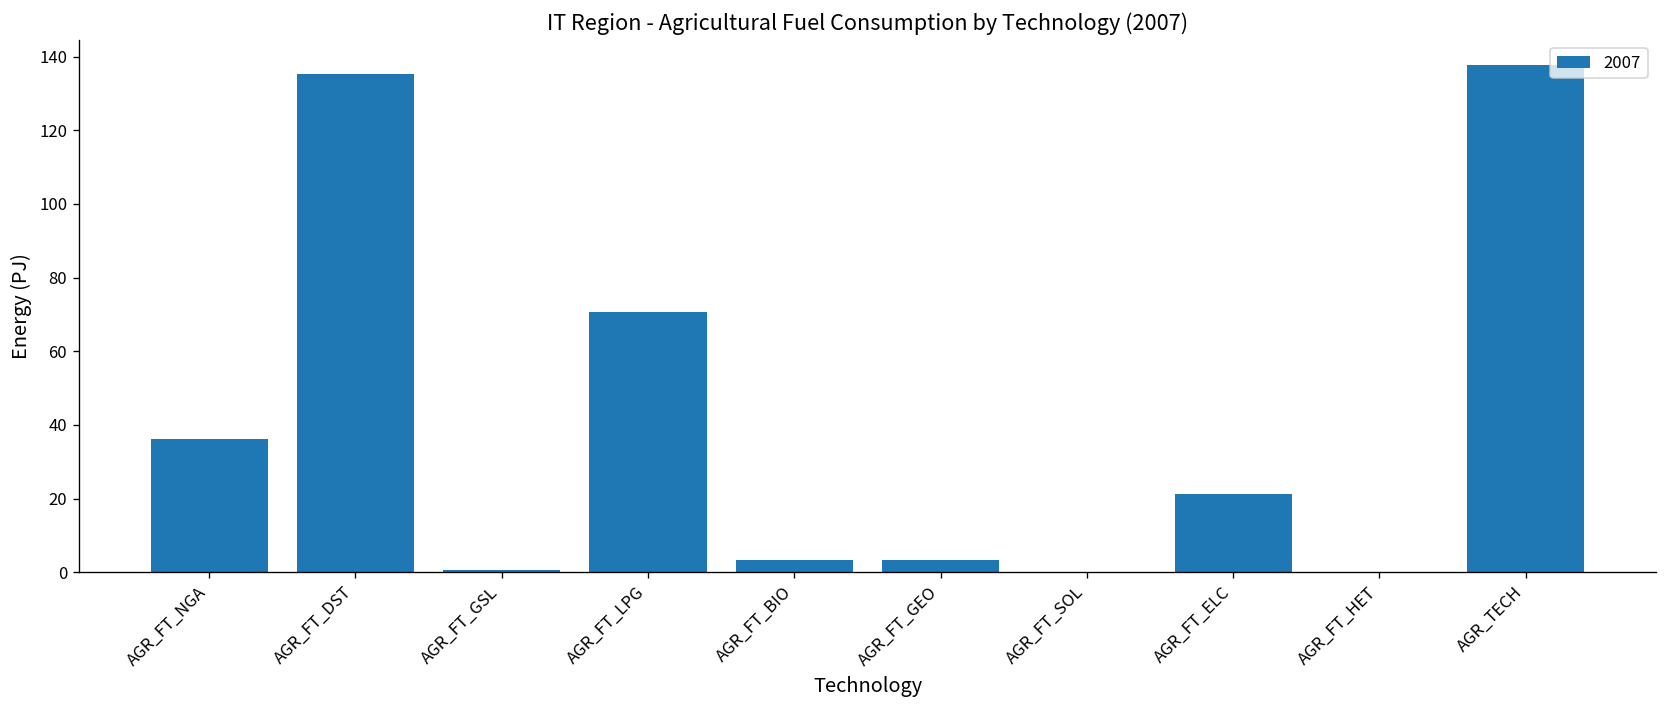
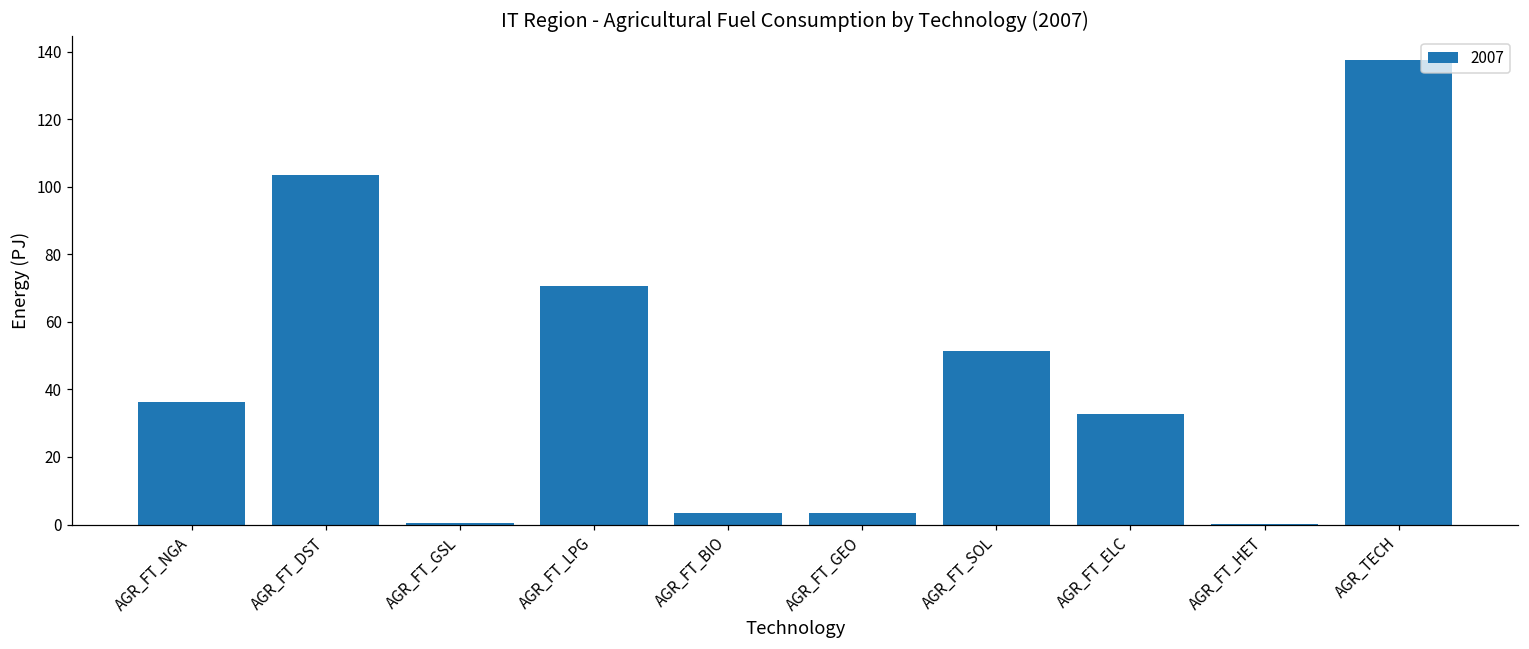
AGR_FT_DST: 135 -> 104
AGR_FT_SOL: 0 -> 51
AGR_FT_ELC: 21 -> 33
